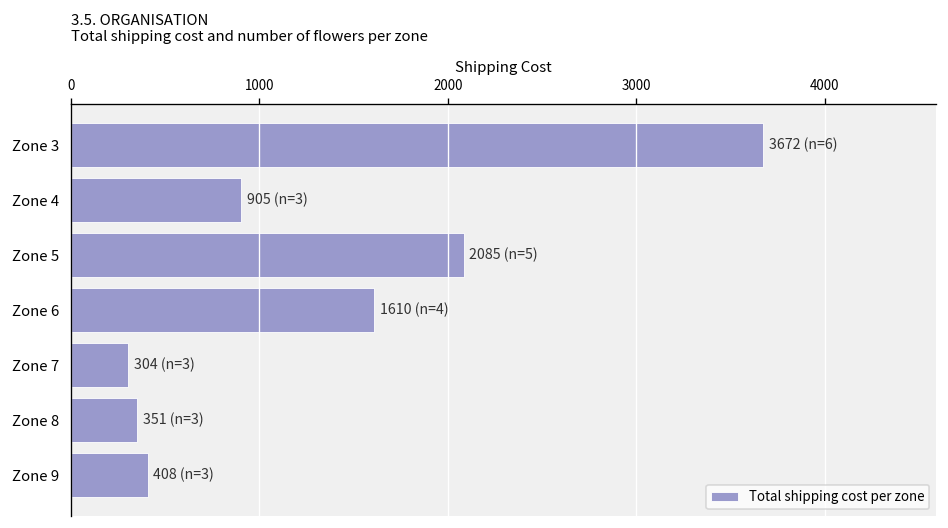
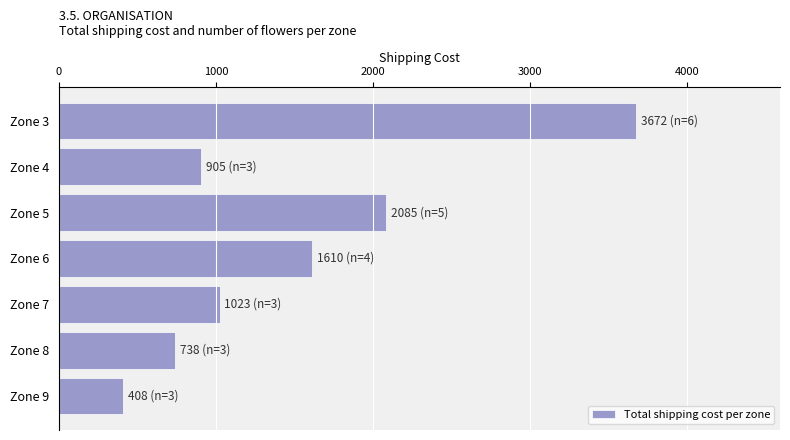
Zone 7: 304 -> 1023
Zone 8: 351 -> 738
